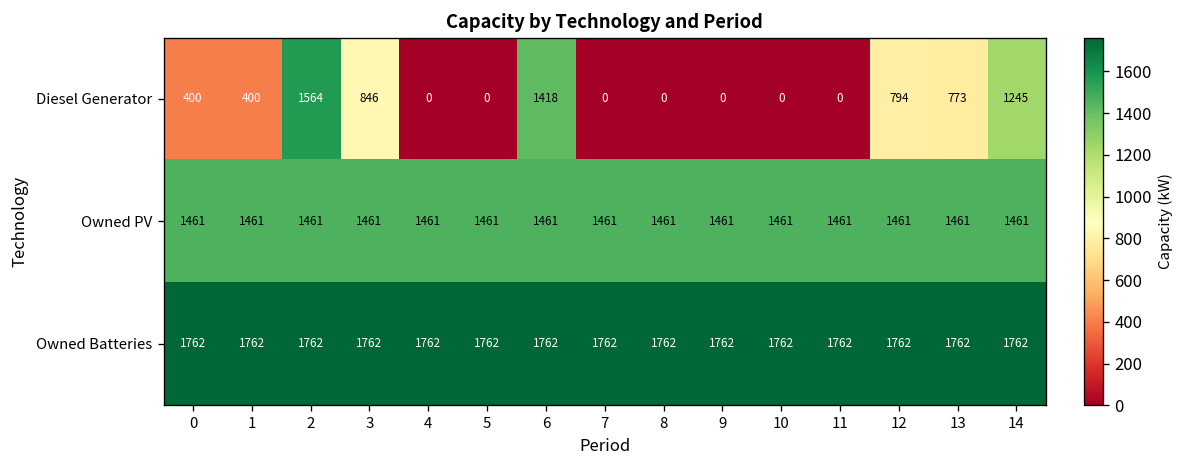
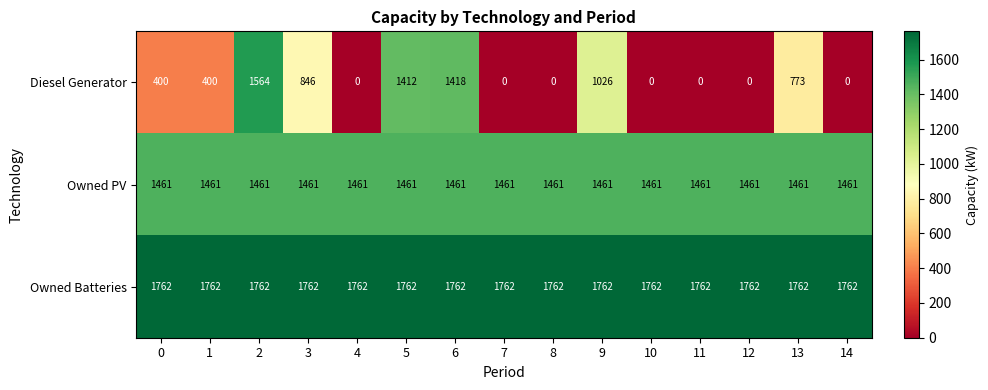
Diesel Generator, 5: 0 -> 1412
Diesel Generator, 9: 0 -> 1026
Diesel Generator, 12: 794 -> 0
Diesel Generator, 14: 1245 -> 0
